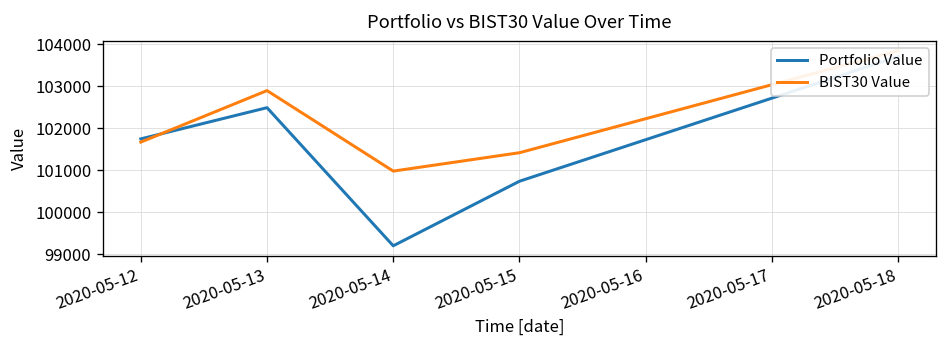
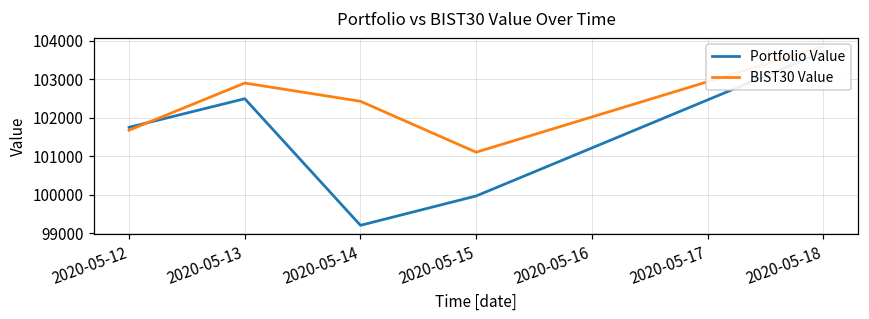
BIST30 Value, 2020-05-14: 101000 -> 102400
Portfolio Value, 2020-05-15: 100700 -> 100000
BIST30 Value, 2020-05-15: 101400 -> 101100
